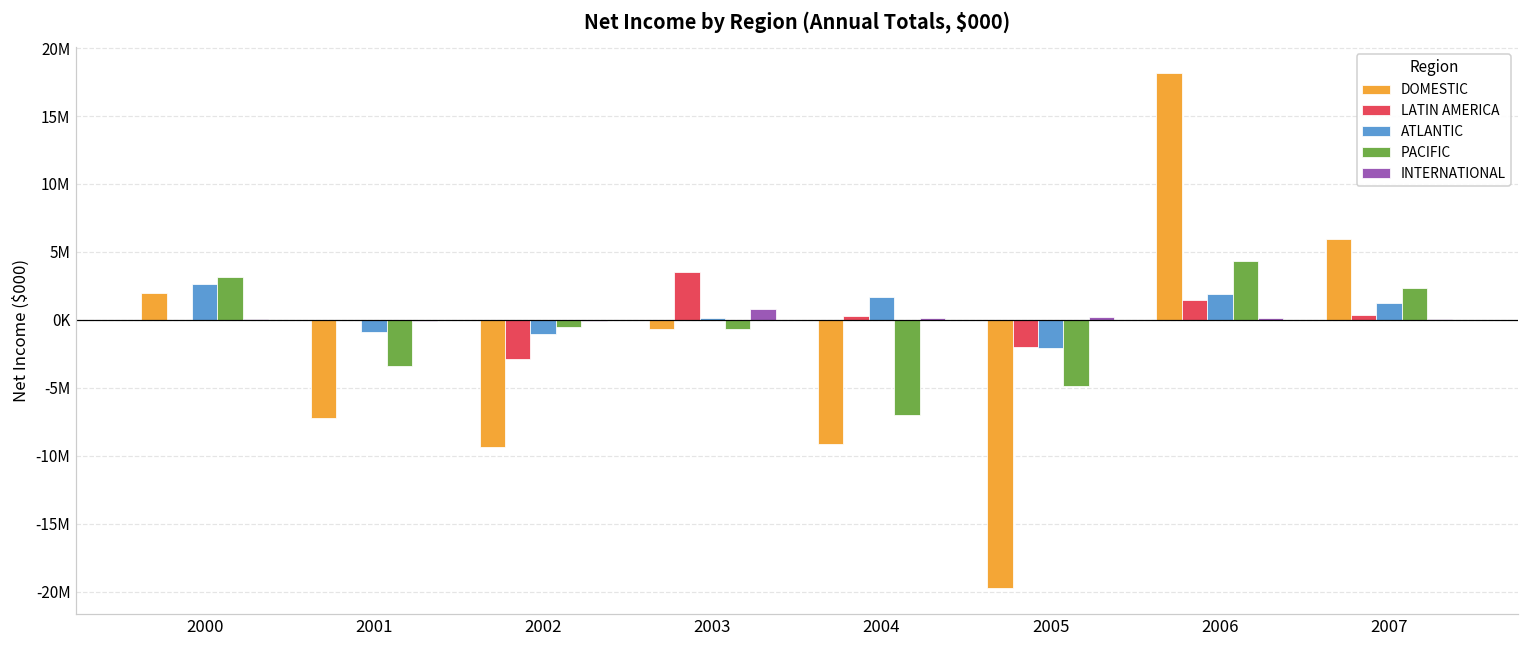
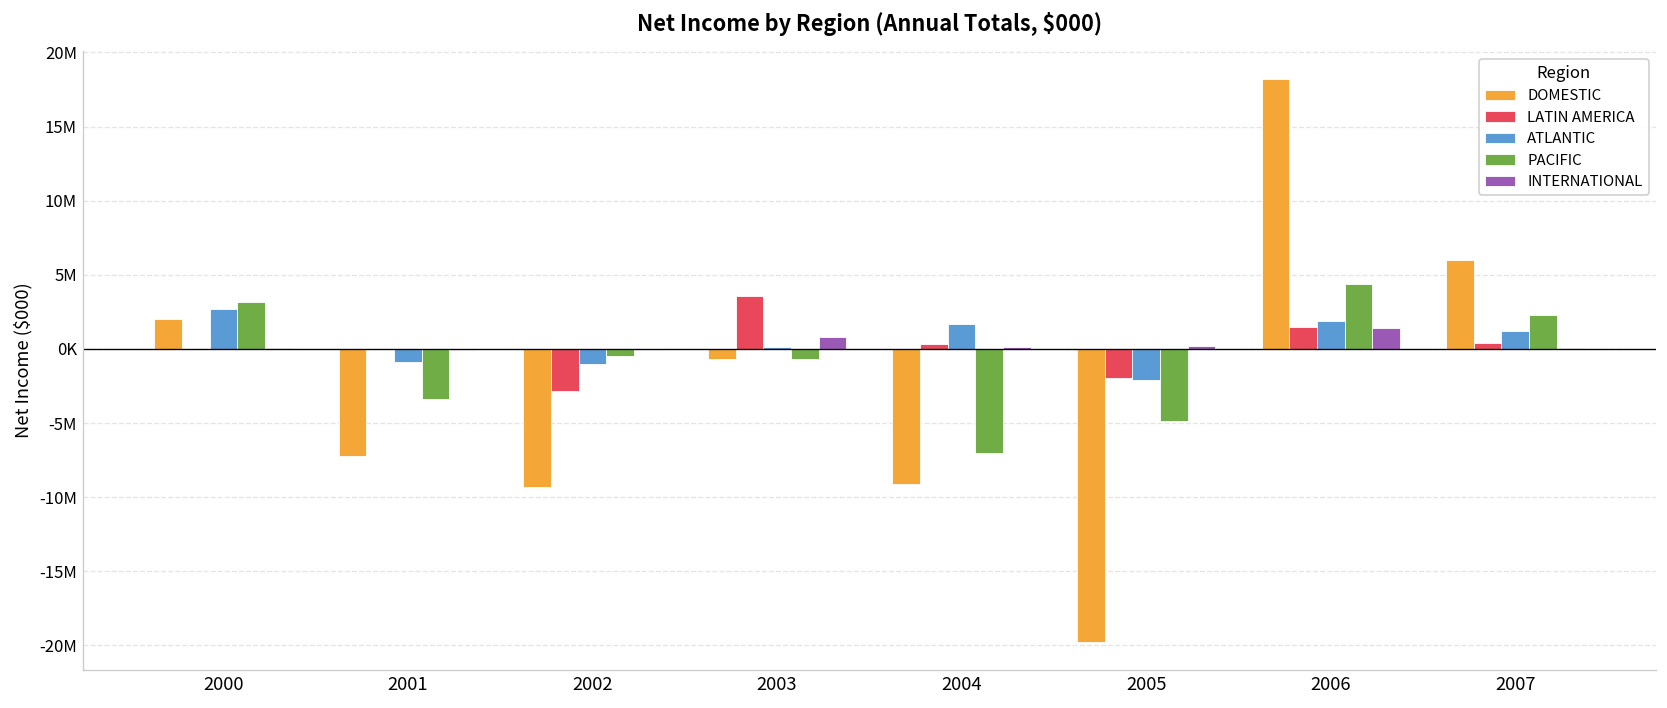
INTERNATIONAL, 2006: 100000 -> 1400000
